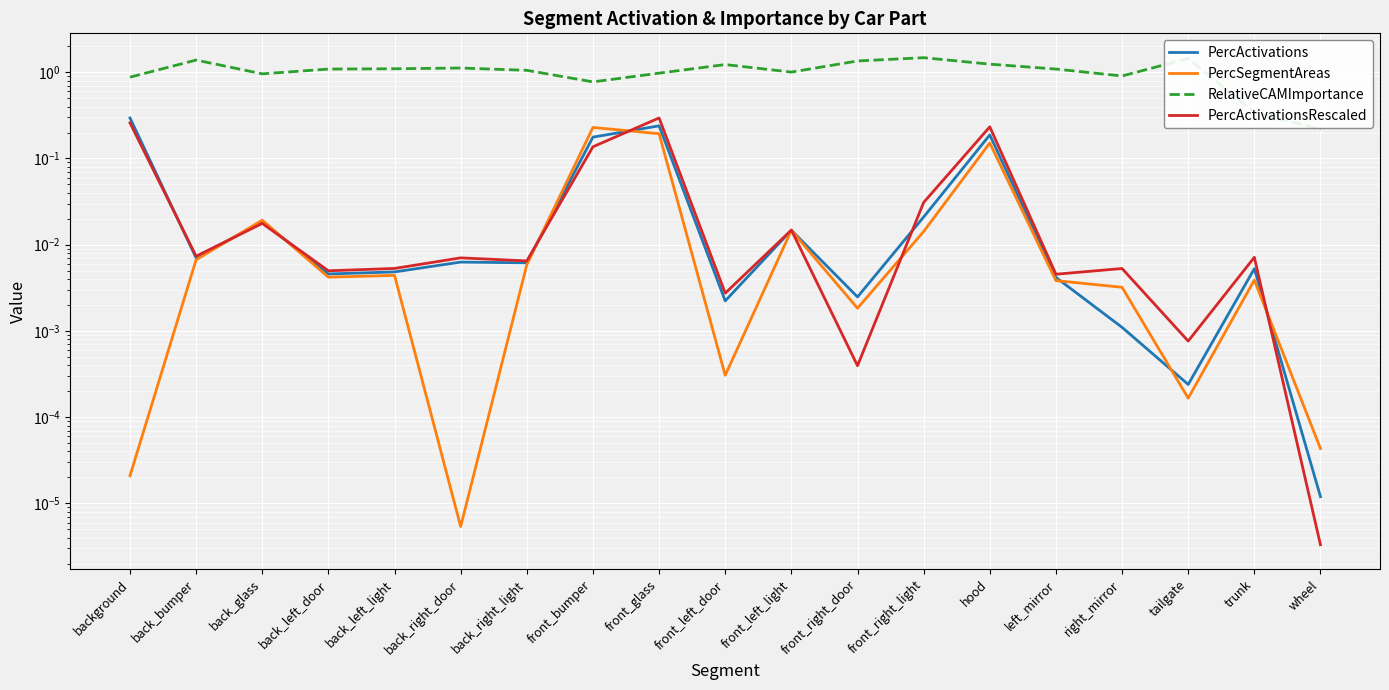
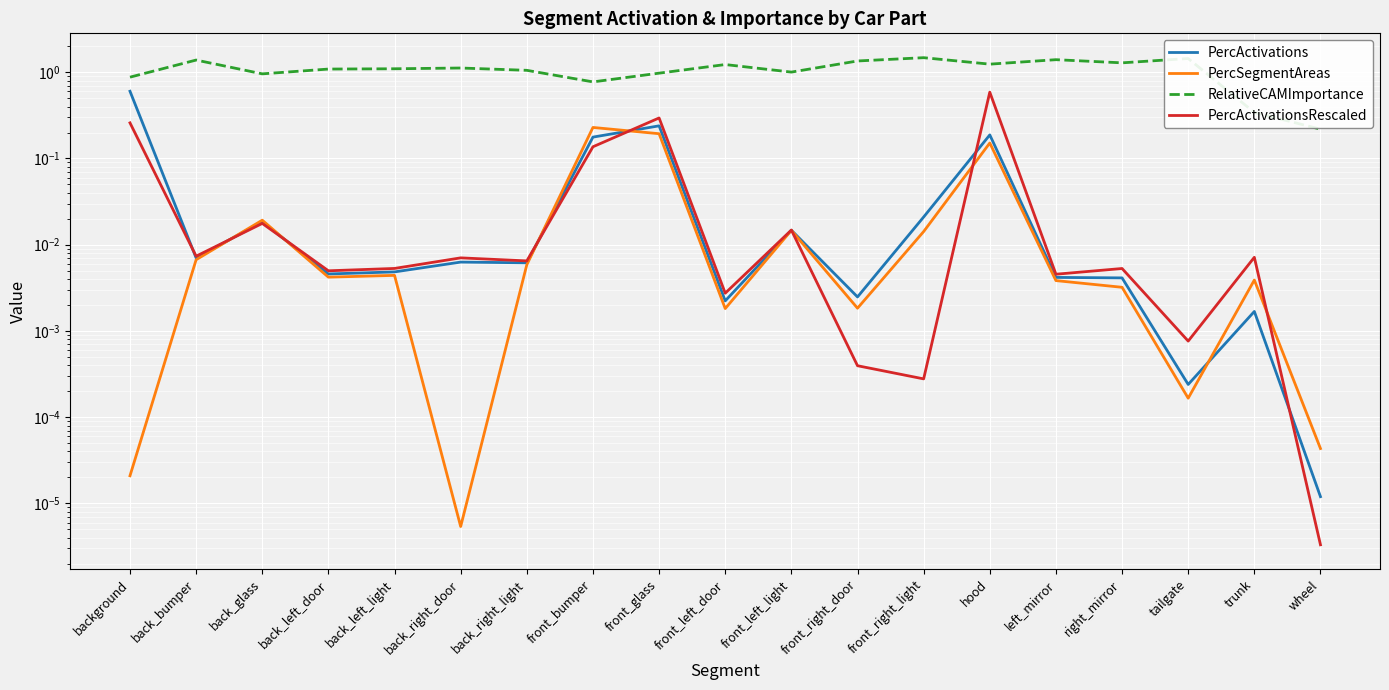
PercActivations, background: 0.30 -> 0.6
PercSegmentAreas, front_left_door: 0.00031 -> 0.0018
PercActivationsRescaled, front_right_light: 0.031 -> 0.00028
PercActivationsRescaled, hood: 0.23 -> 0.6
RelativeCAMImportance, left_mirror: 1.1 -> 1.4
PercActivations, right_mirror: 0.0011 -> 0.004
RelativeCAMImportance, right_mirror: 0.9 -> 1.3
PercActivations, trunk: 0.005 -> 0.0017
